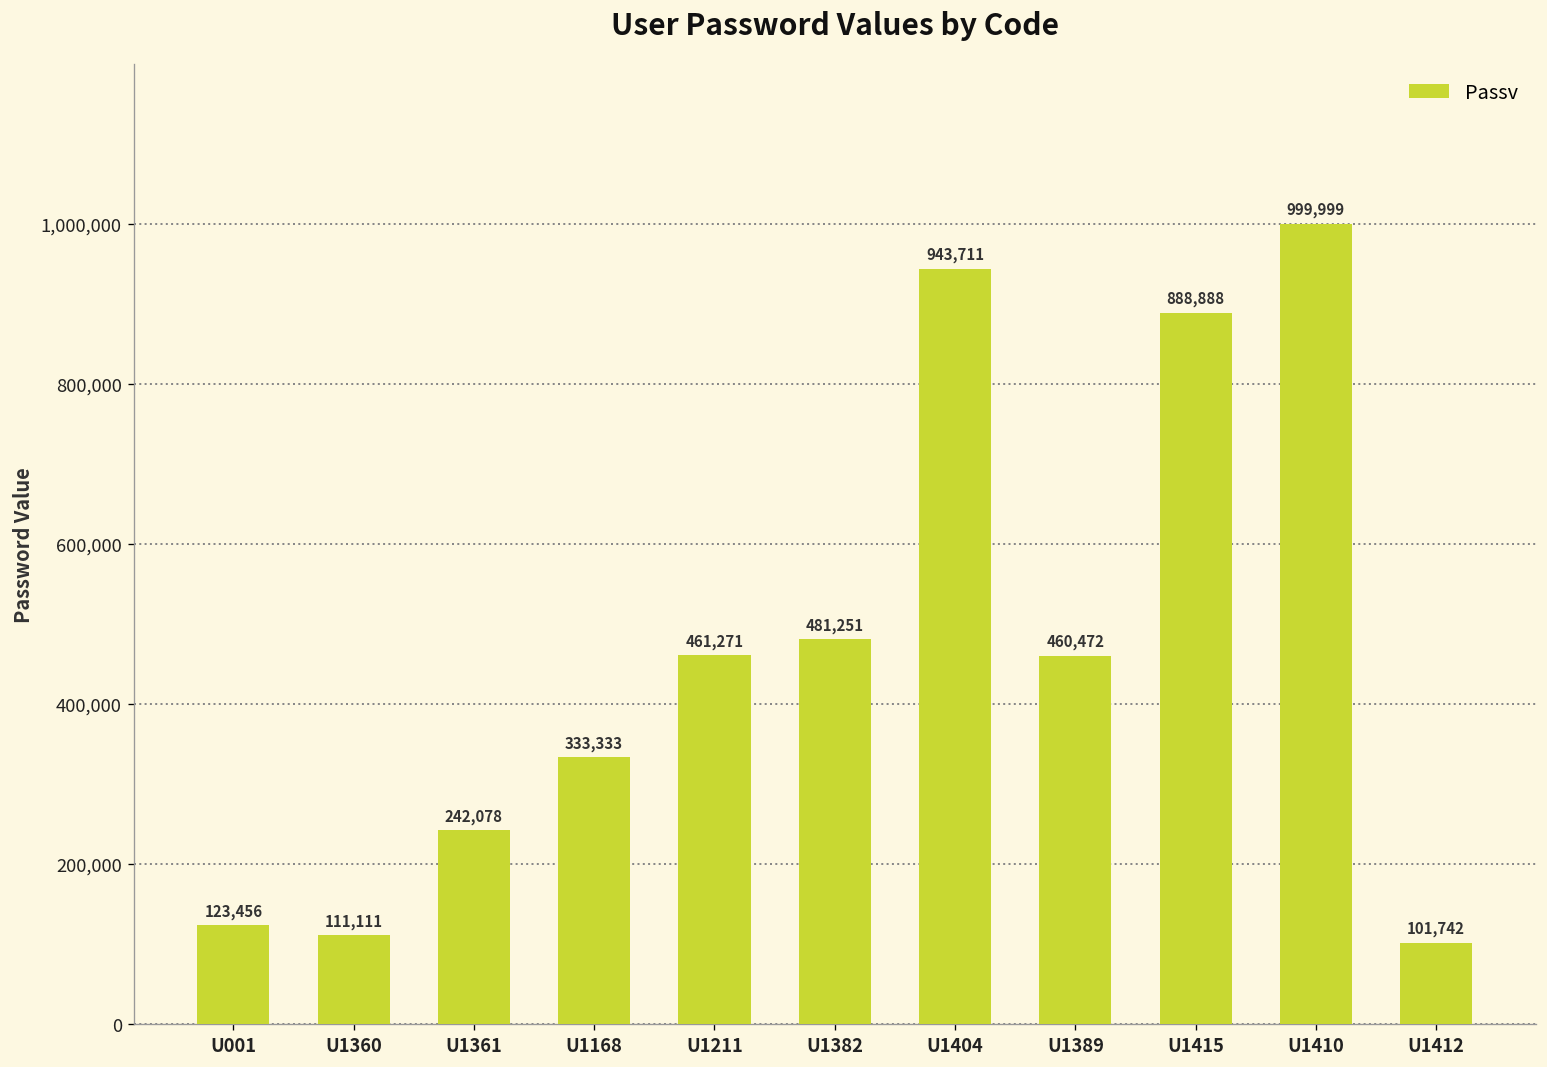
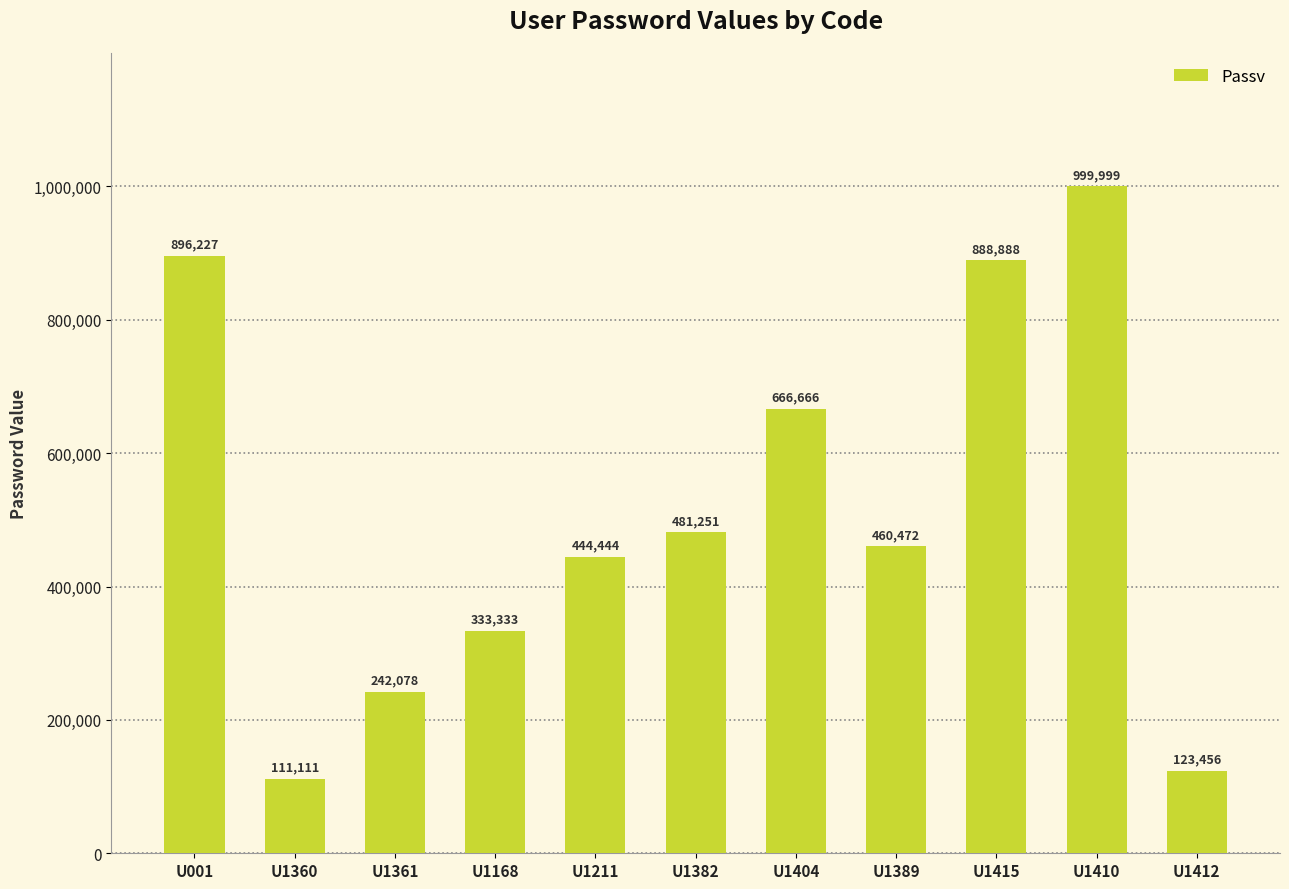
U001: 123,456 -> 896,227
U1211: 461,271 -> 444,444
U1404: 943,711 -> 666,666
U1412: 101,742 -> 123,456
